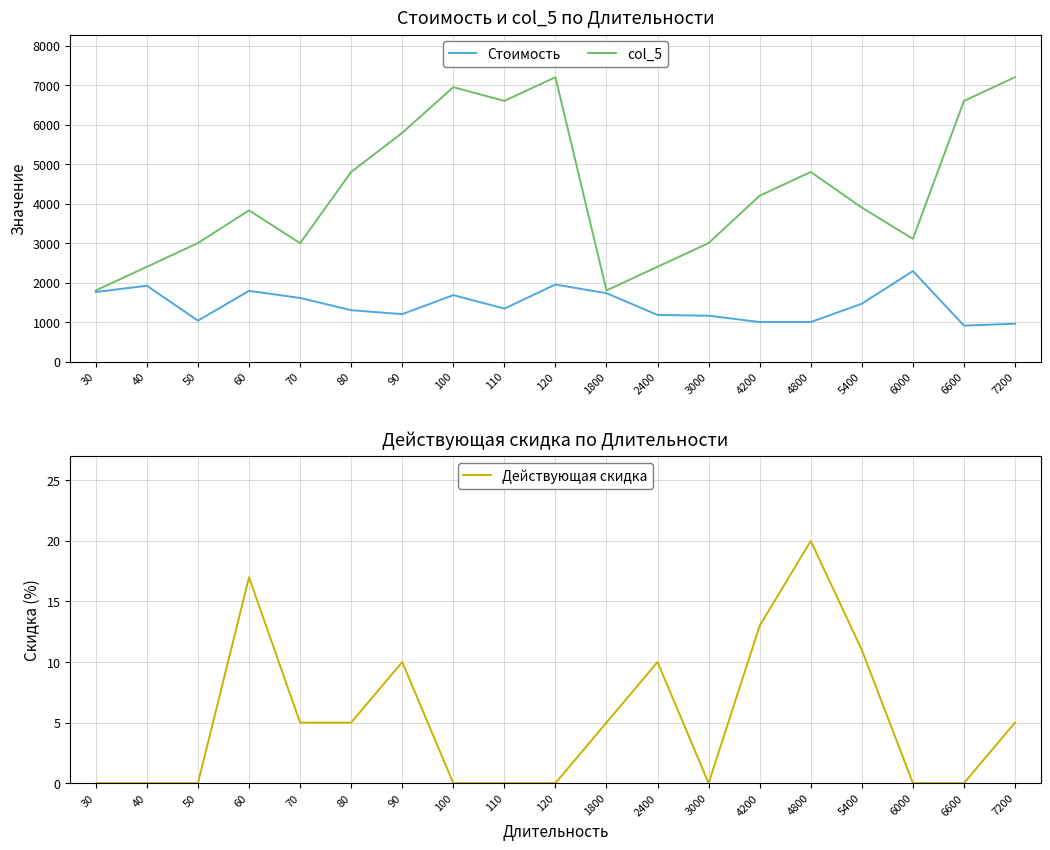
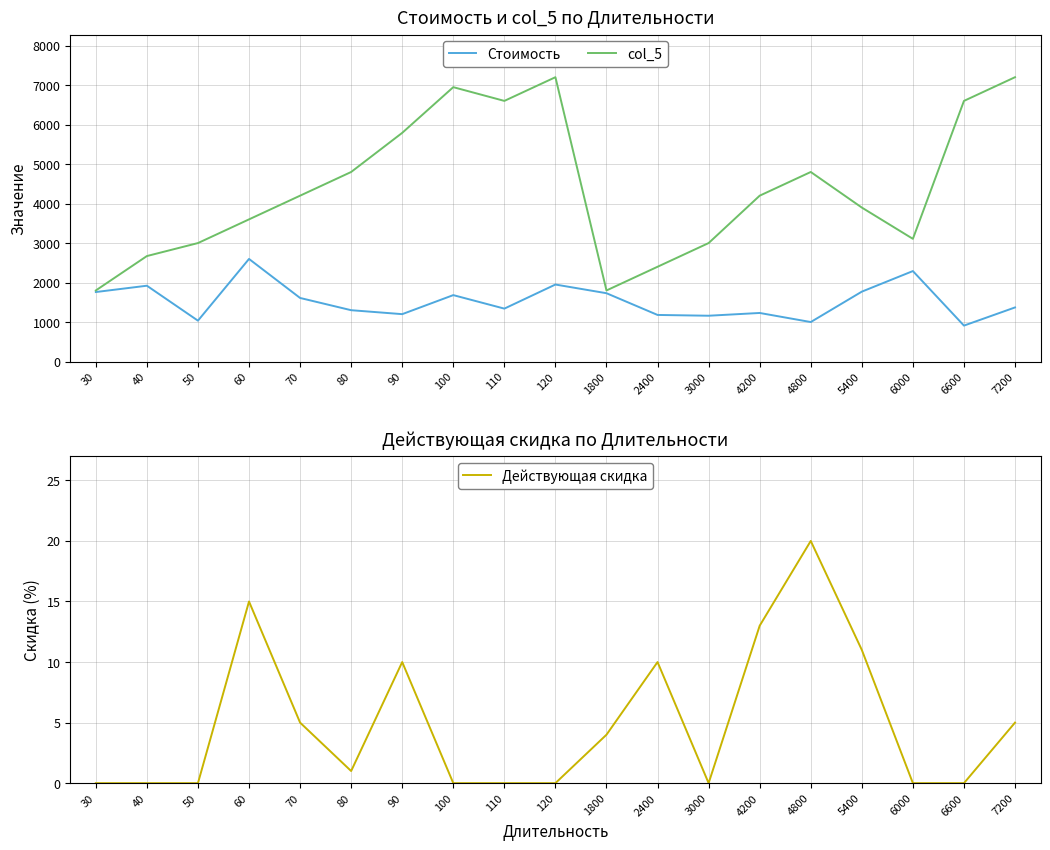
Стоимость и col_5 по Длительности, col_5, 40: 2400 -> 2700
Стоимость и col_5 по Длительности, Стоимость, 60: 1800 -> 2600
Стоимость и col_5 по Длительности, col_5, 60: 3800 -> 3600
Стоимость и col_5 по Длительности, col_5, 70: 3000 -> 4200
Стоимость и col_5 по Длительности, Стоимость, 4200: 1000 -> 1200
Стоимость и col_5 по Длительности, Стоимость, 5400: 1500 -> 1800
Стоимость и col_5 по Длительности, Стоимость, 7200: 1000 -> 1400
Действующая скидка по Длительности, 60: 17 -> 15
Действующая скидка по Длительности, 80: 5 -> 1
Действующая скидка по Длительности, 1800: 5 -> 4
